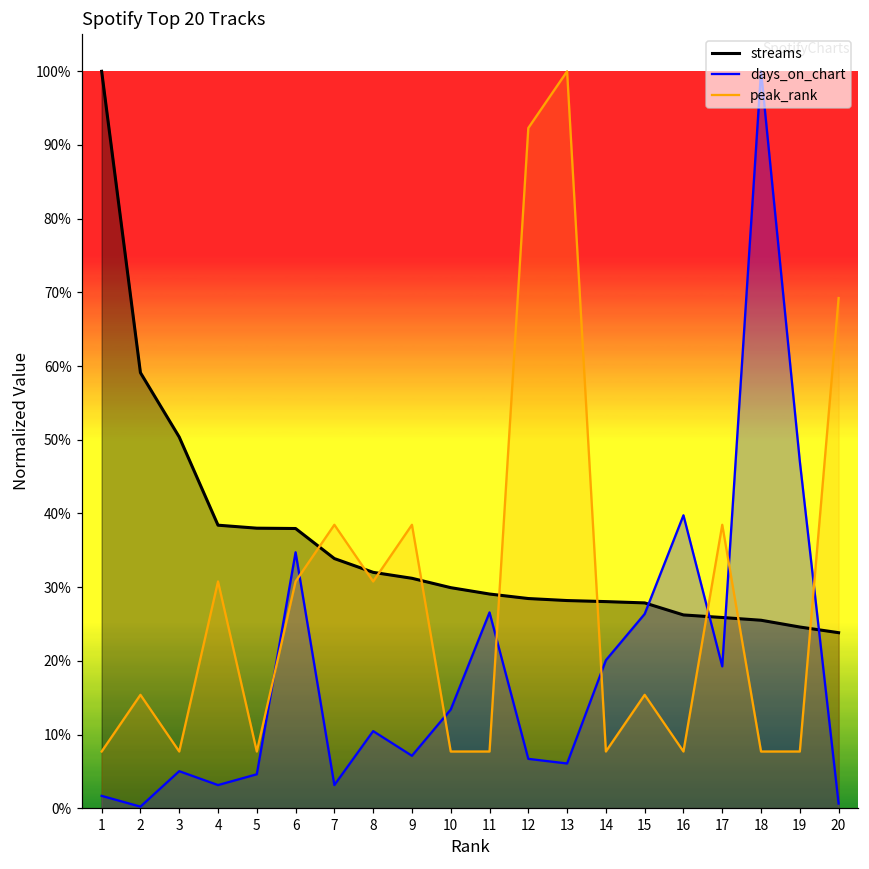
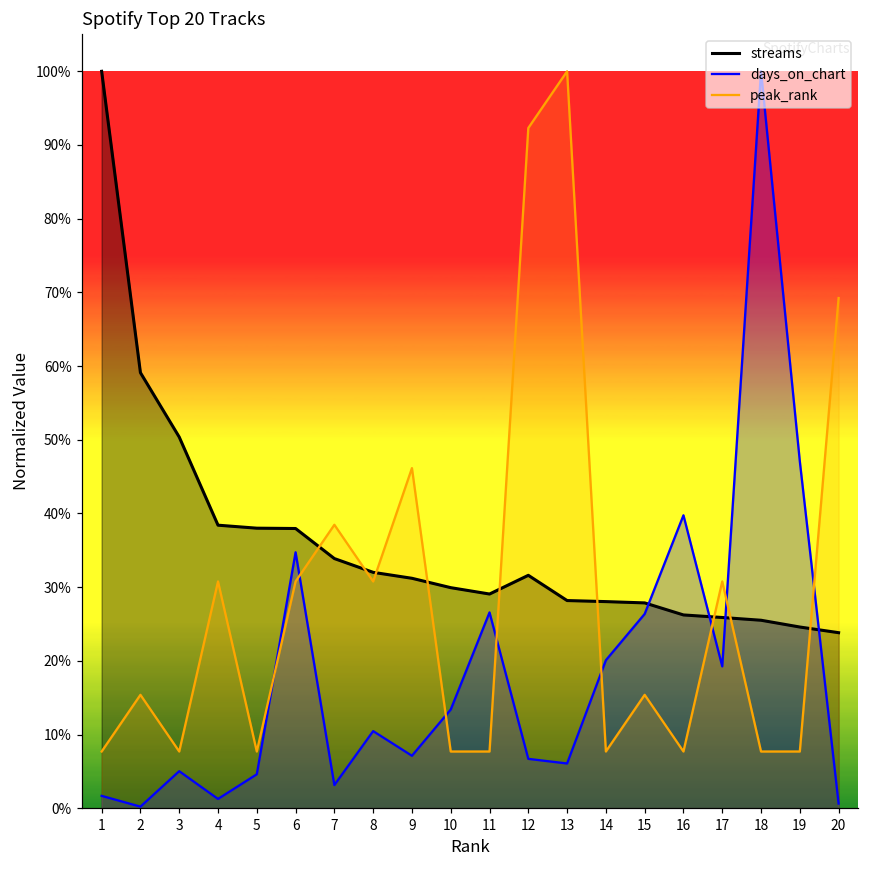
days_on_chart, 4: 3% -> 1%
peak_rank, 9: 38% -> 46%
streams, 12: 28% -> 32%
peak_rank, 17: 38% -> 31%
